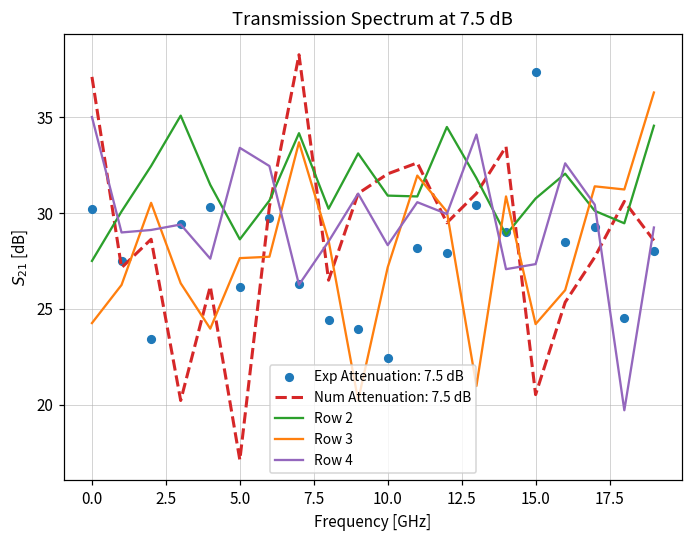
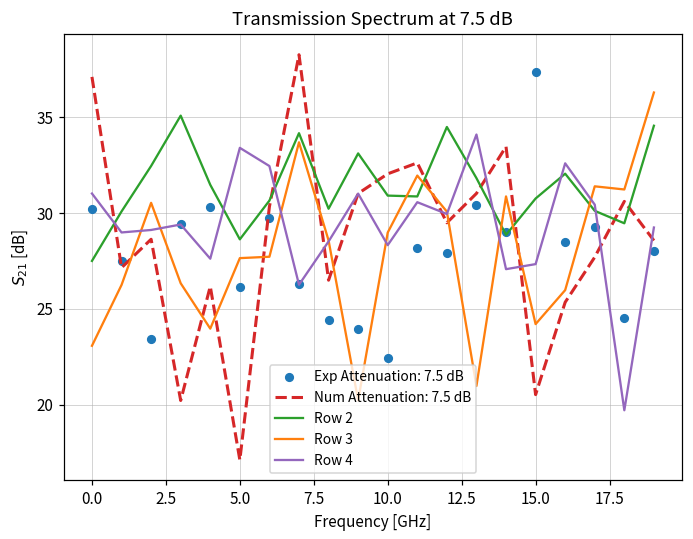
Row 3, 0.0: 24.3 -> 23.1
Row 4, 0.0: 35.0 -> 31.0
Row 3, 10.0: 27.2 -> 29.0
